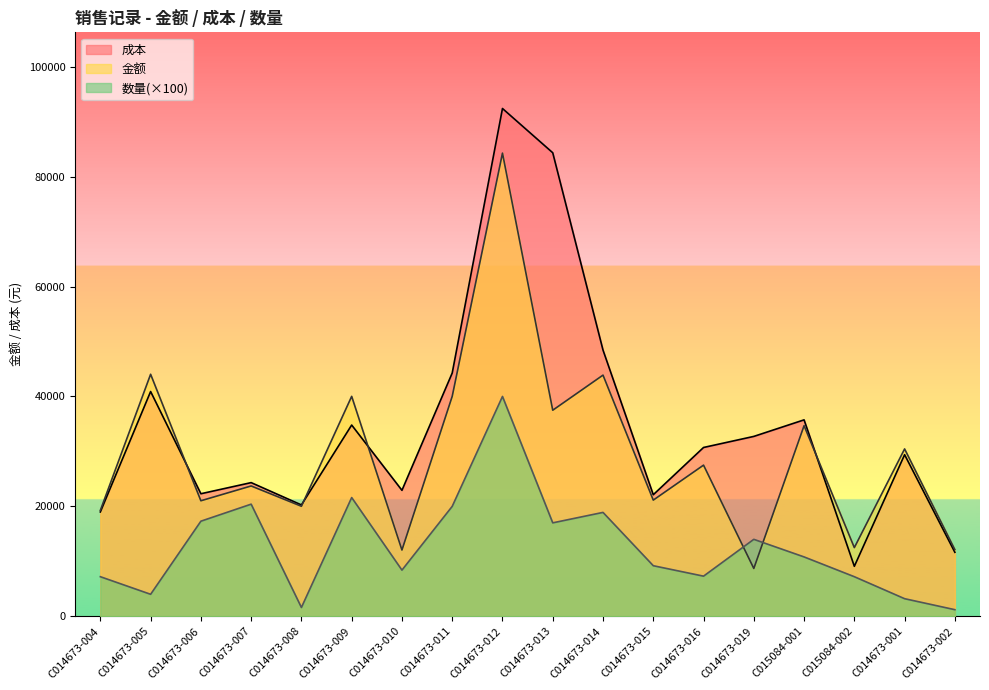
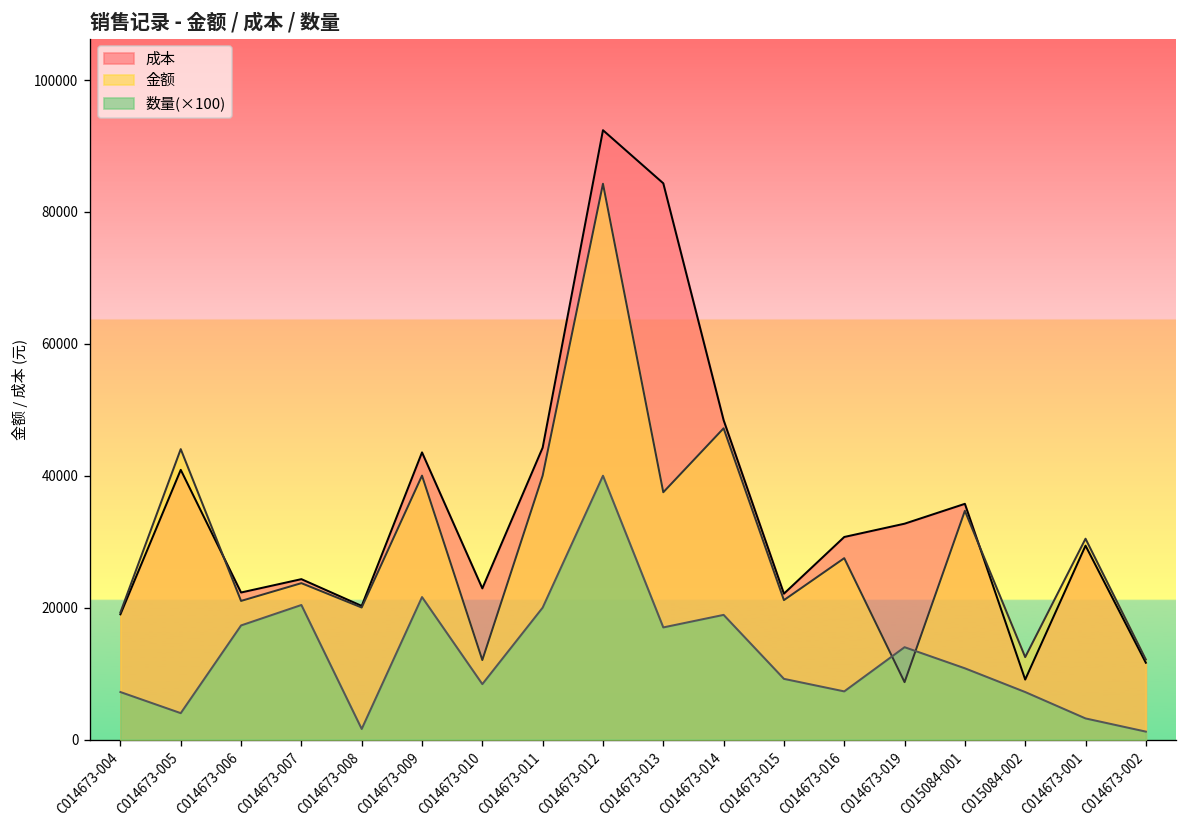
成本, C014673-009: 35000 -> 44000
金额, C014673-014: 44000 -> 47000
